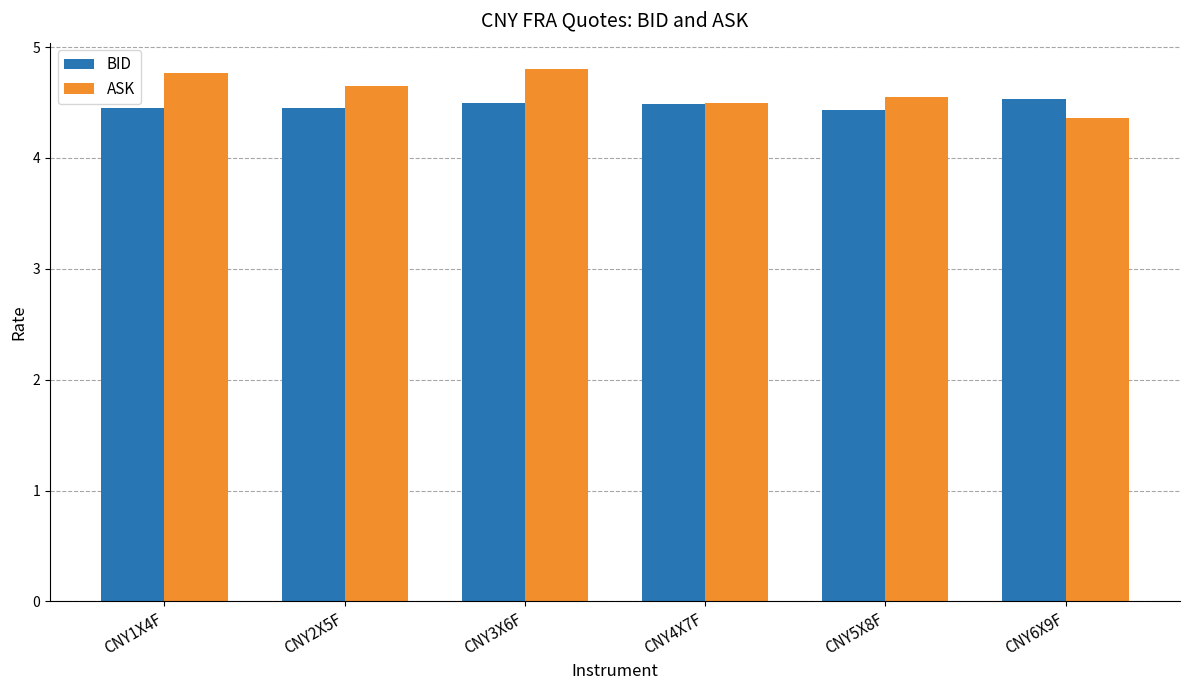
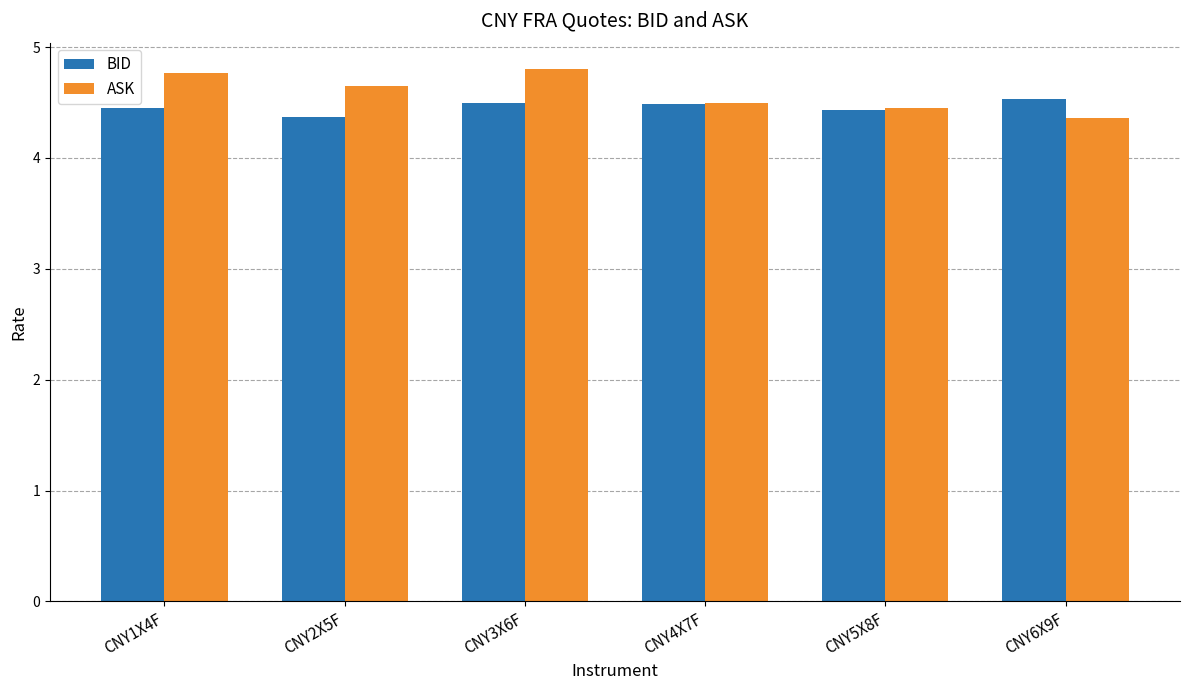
BID, CNY2X5F: 4.45 -> 4.37
ASK, CNY5X8F: 4.55 -> 4.45
